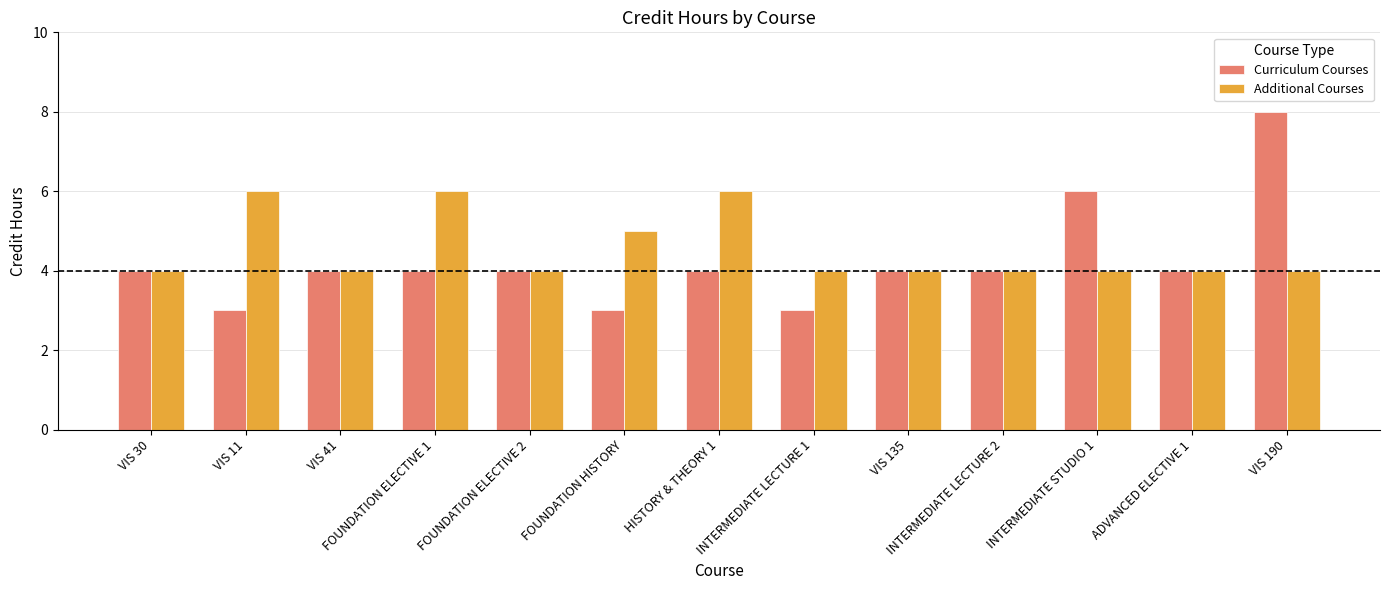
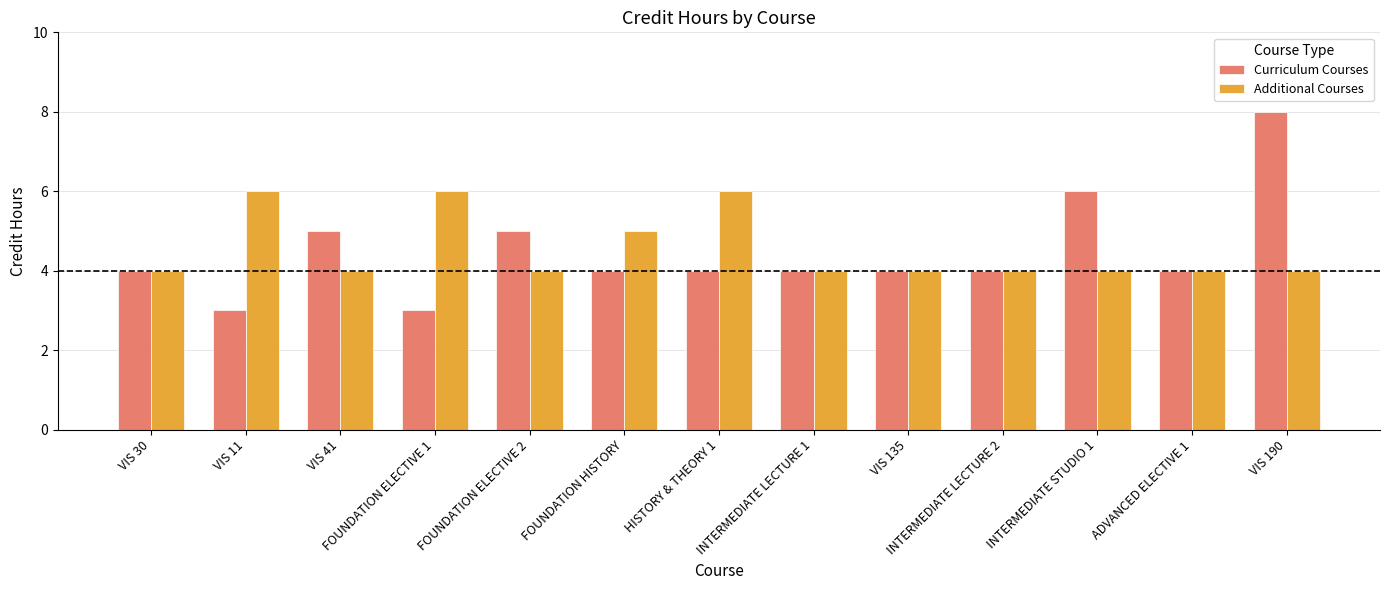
Curriculum Courses, VIS 41: 4 -> 5
Curriculum Courses, FOUNDATION ELECTIVE 1: 4 -> 3
Curriculum Courses, FOUNDATION ELECTIVE 2: 4 -> 5
Curriculum Courses, FOUNDATION HISTORY: 3 -> 4
Curriculum Courses, INTERMEDIATE LECTURE 1: 3 -> 4
